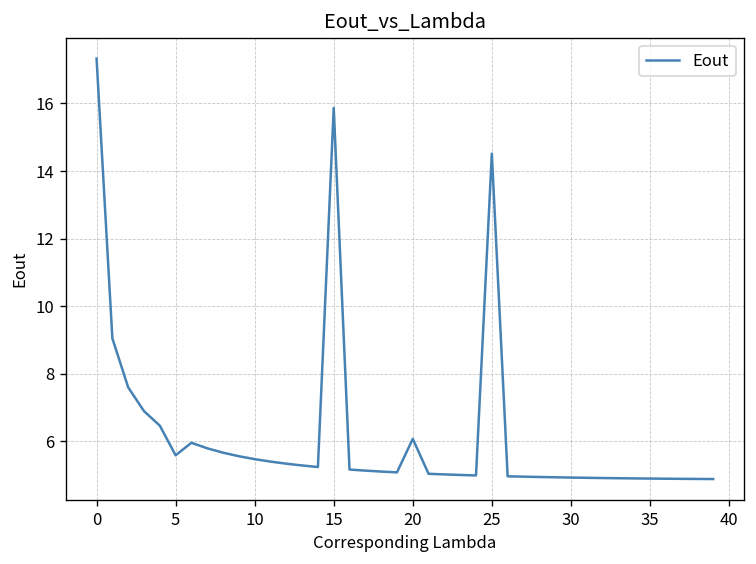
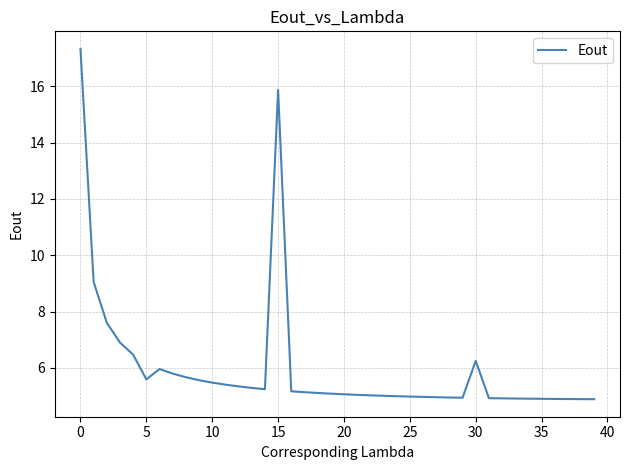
20: 6.1 -> 5.1
25: 14.5 -> 5.0
30: 4.9 -> 6.2
